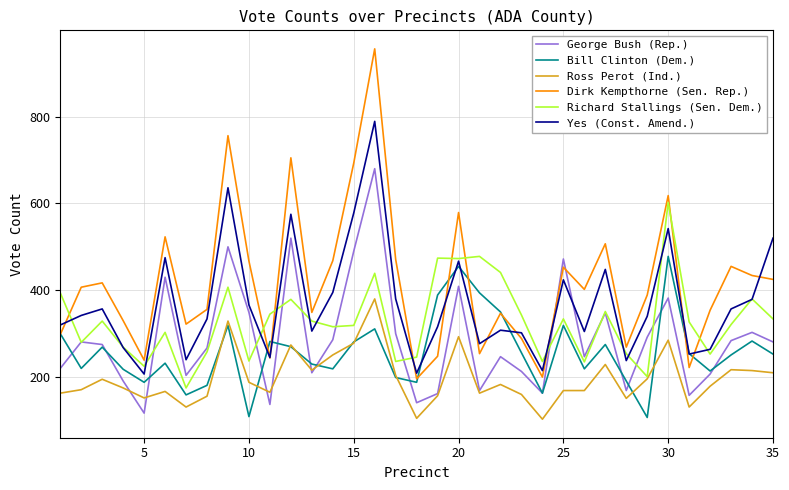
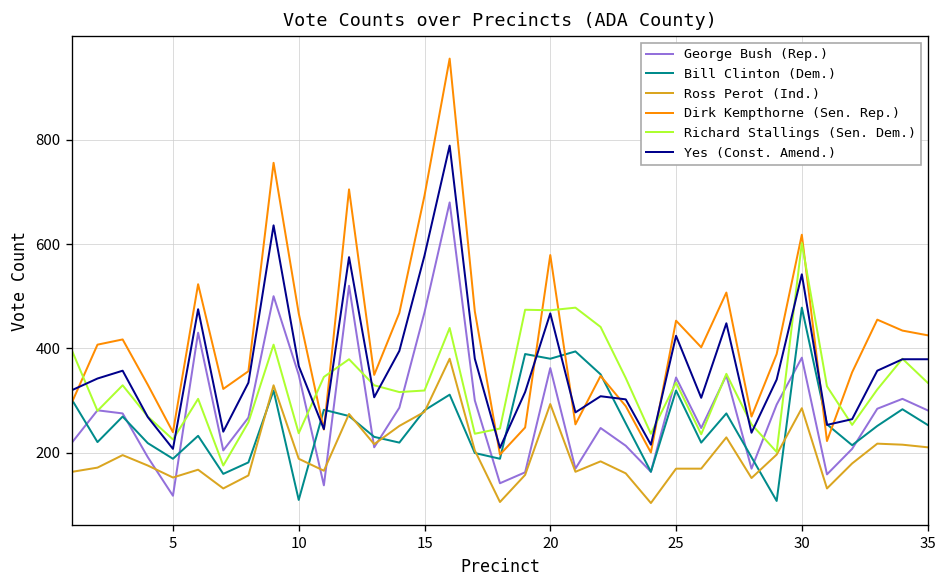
George Bush (Rep.), 15: 490 -> 470
George Bush (Rep.), 20: 410 -> 360
Bill Clinton (Dem.), 20: 460 -> 380
George Bush (Rep.), 25: 470 -> 340
Yes (Const. Amend.), 35: 520 -> 380
